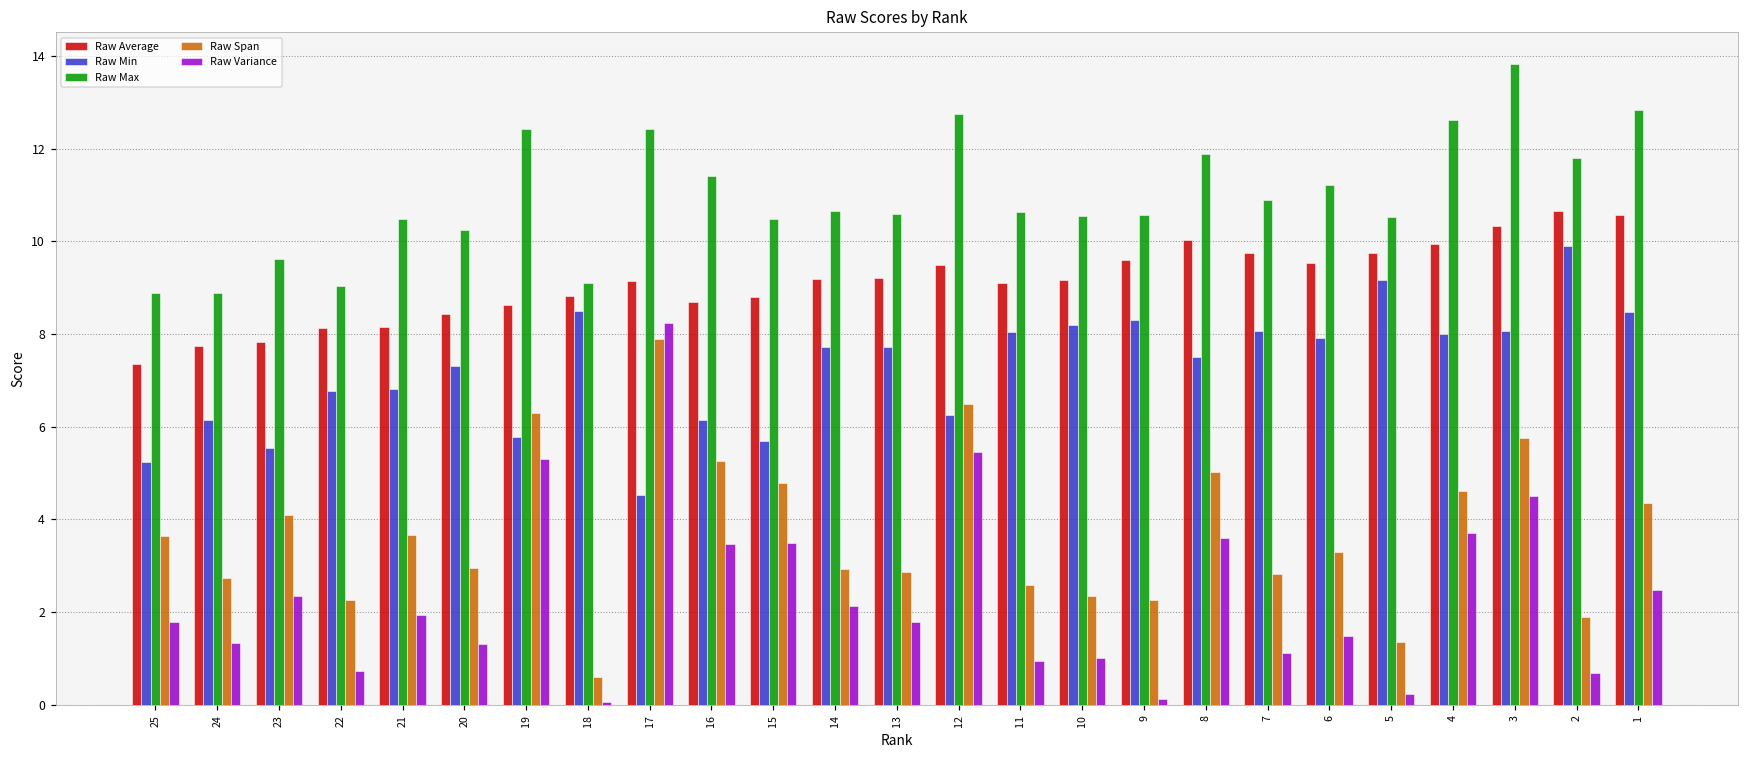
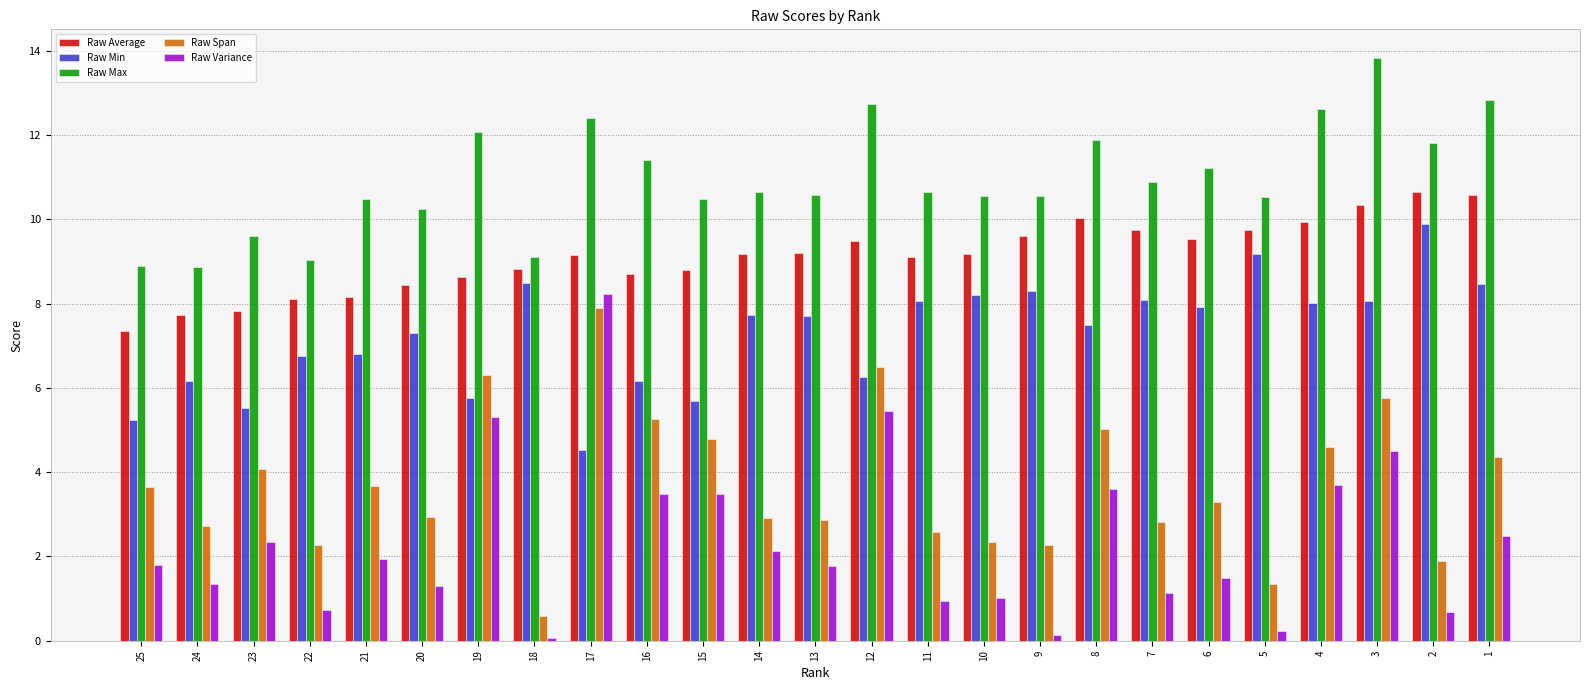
Raw Max, 19: 12.4 -> 12.1
